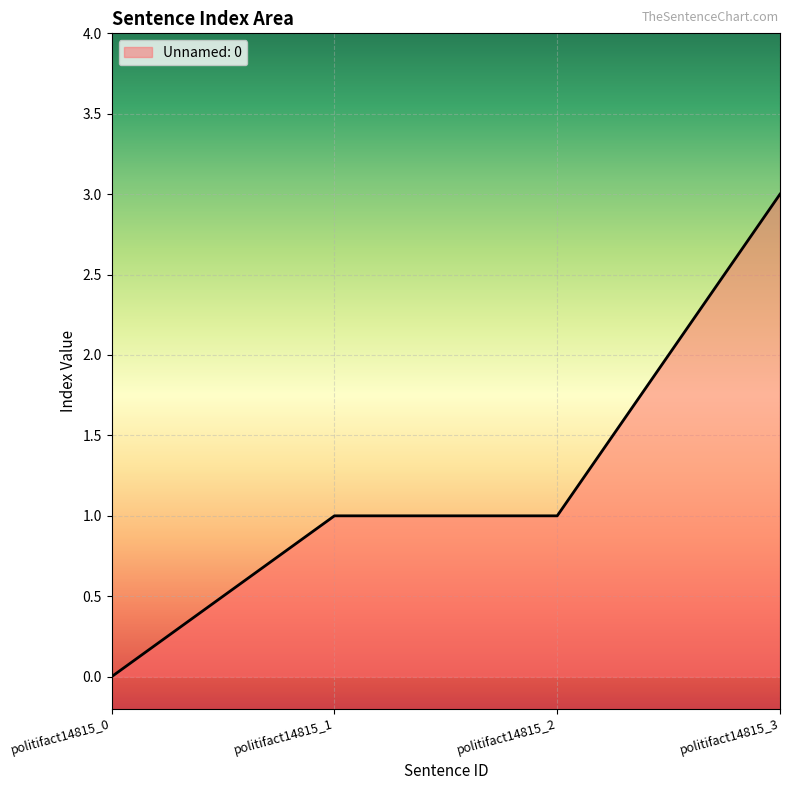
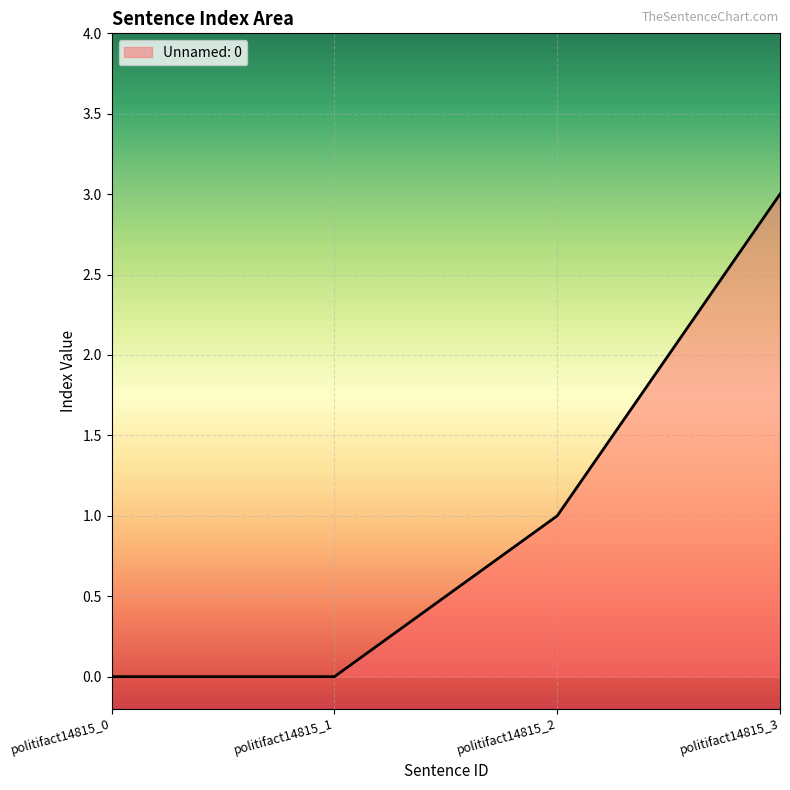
politifact14815_1: 1 -> 0
